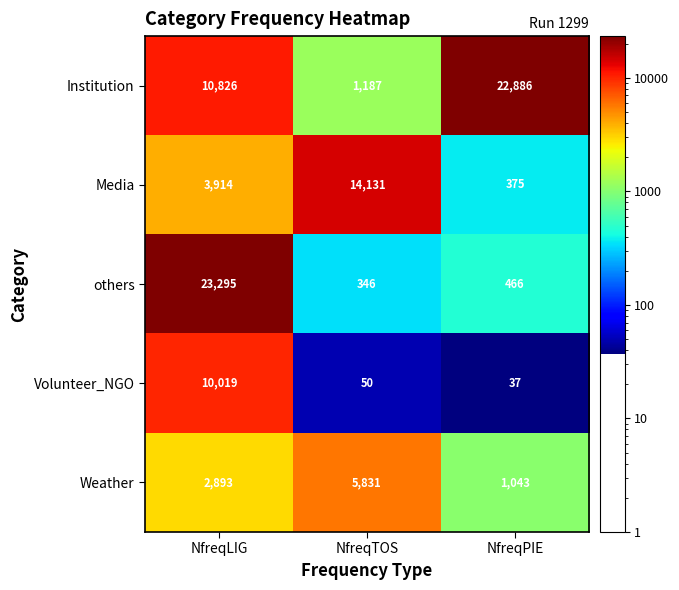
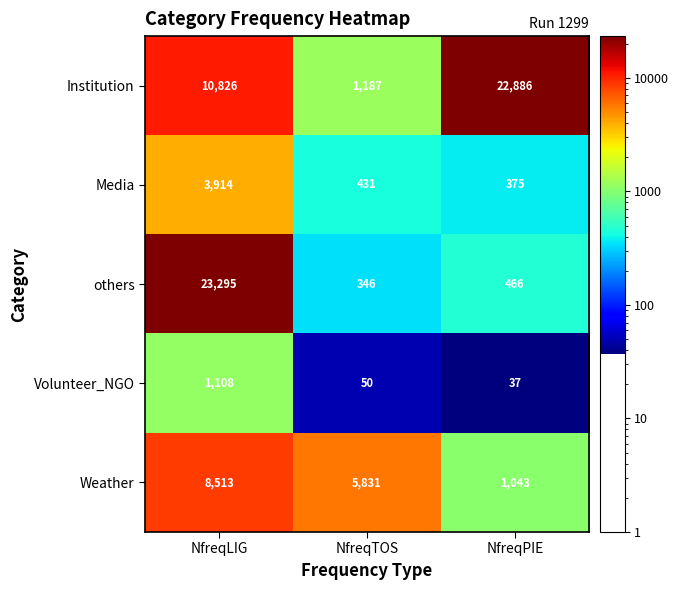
Media, NfreqTOS: 14,131 -> 431
Volunteer_NGO, NfreqLIG: 10,019 -> 1,108
Weather, NfreqLIG: 2,893 -> 8,513
